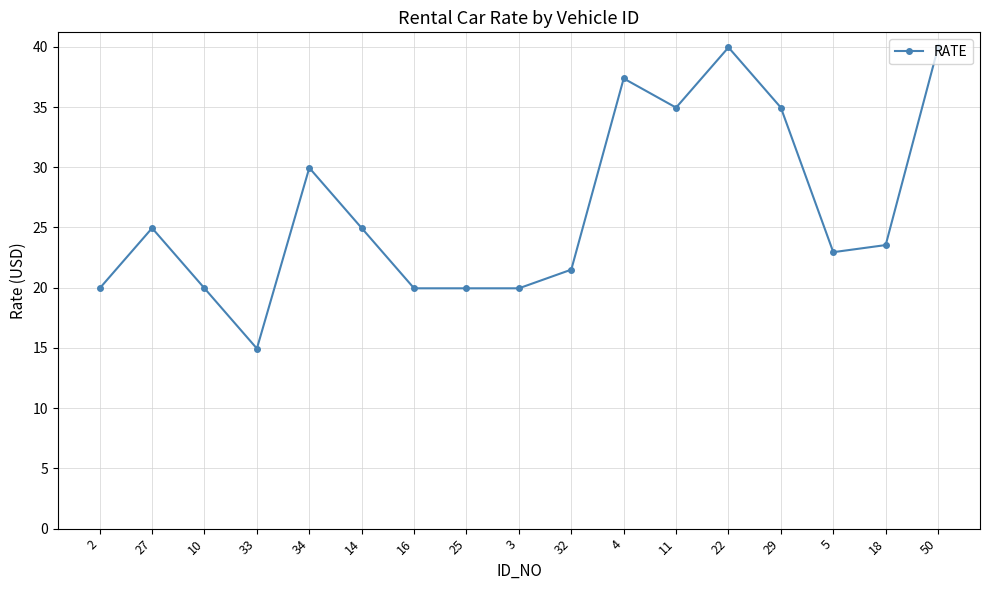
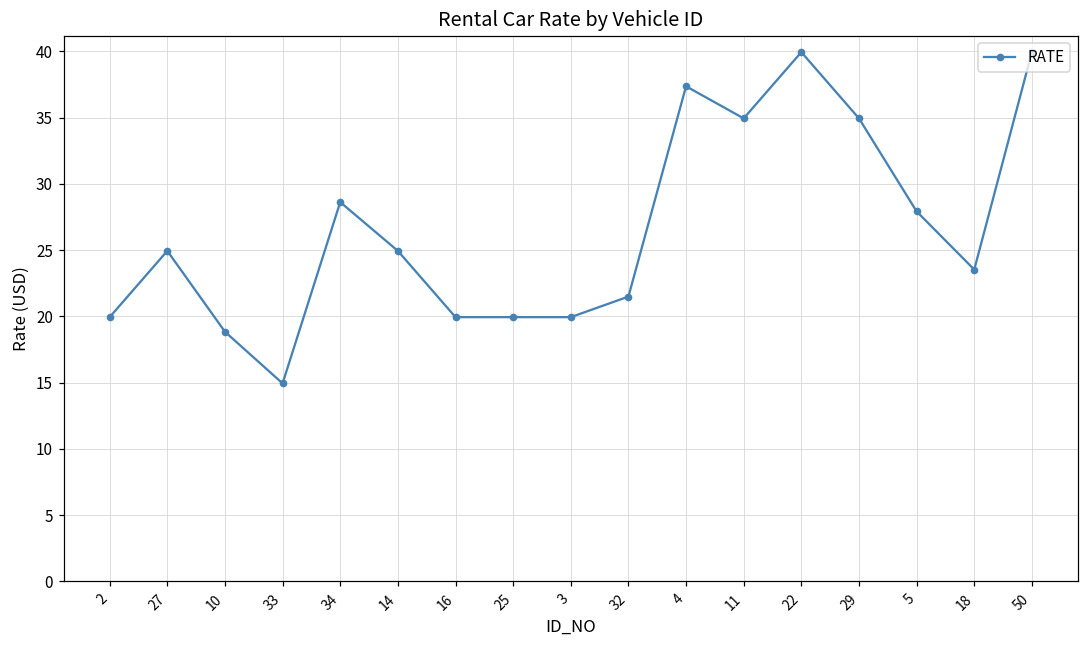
10: 20.0 -> 18.9
34: 30.0 -> 28.6
5: 23.0 -> 27.9
